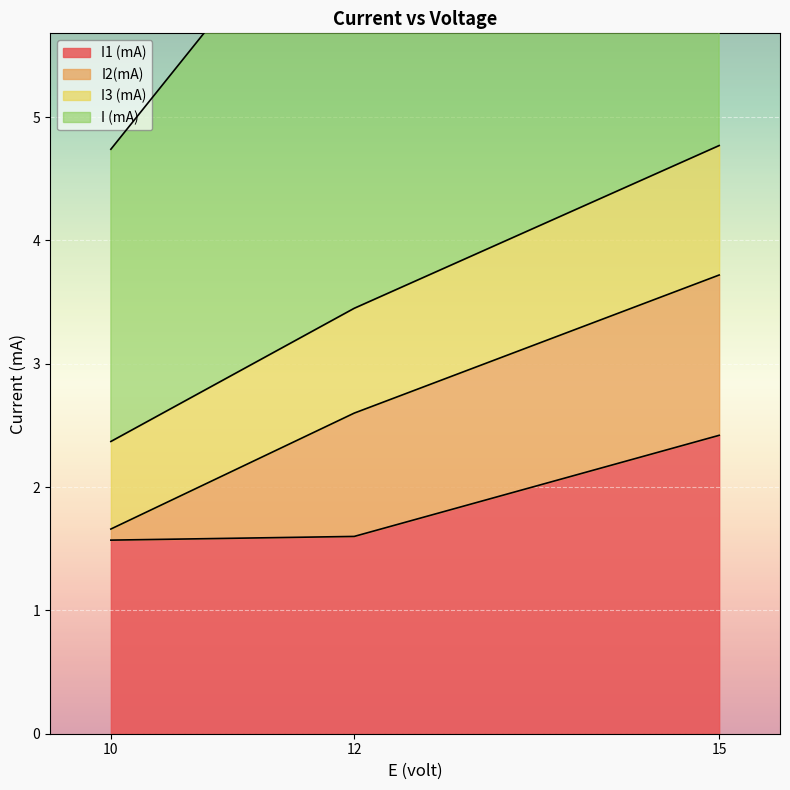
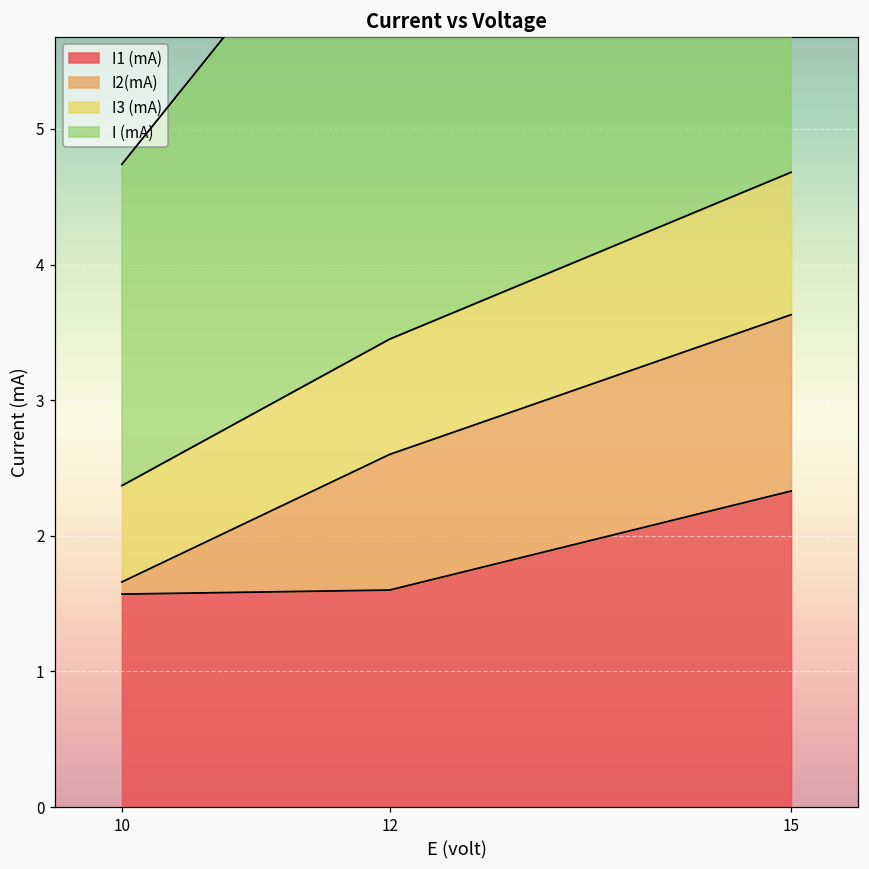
I1 (mA), 15: 2.42 -> 2.33
